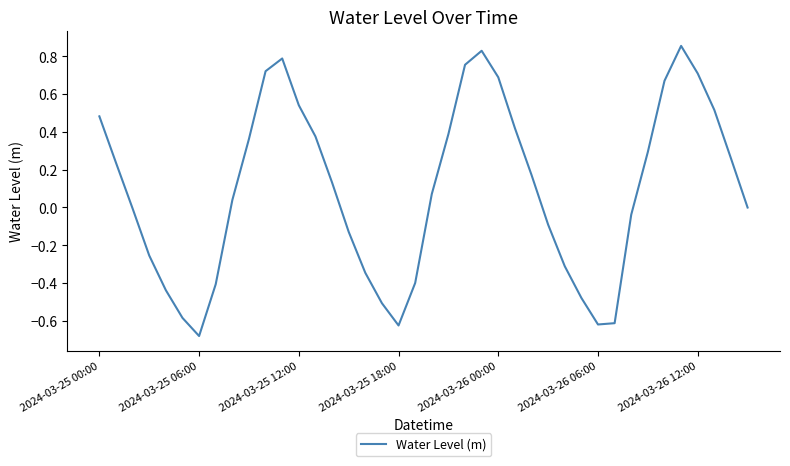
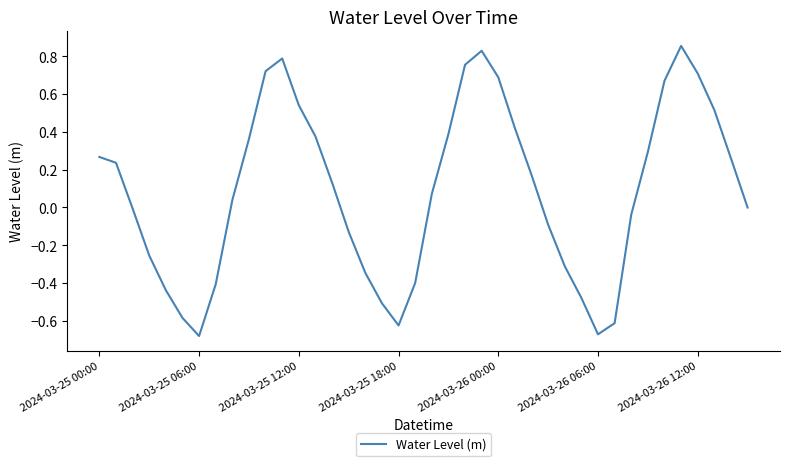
2024-03-25 00:00: 0.48 -> 0.27
2024-03-26 06:00: -0.62 -> -0.67
